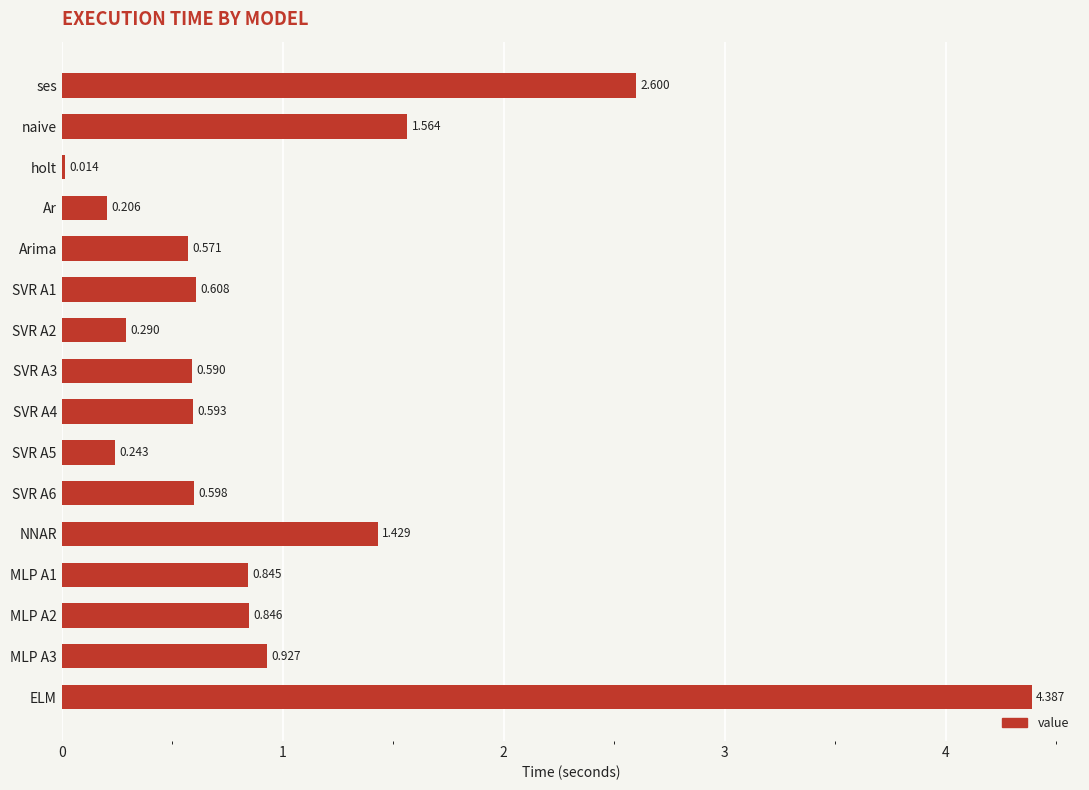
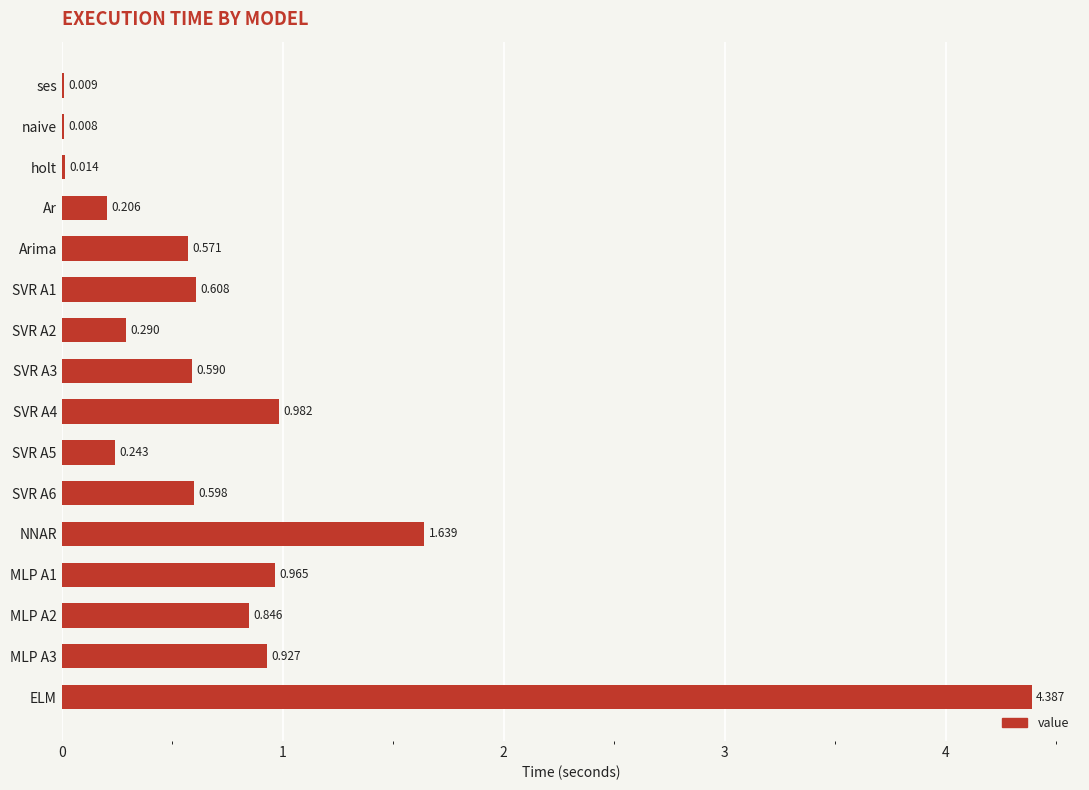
ses: 2.600 -> 0.009
naive: 1.564 -> 0.008
SVR A4: 0.593 -> 0.982
NNAR: 1.429 -> 1.639
MLP A1: 0.845 -> 0.965
